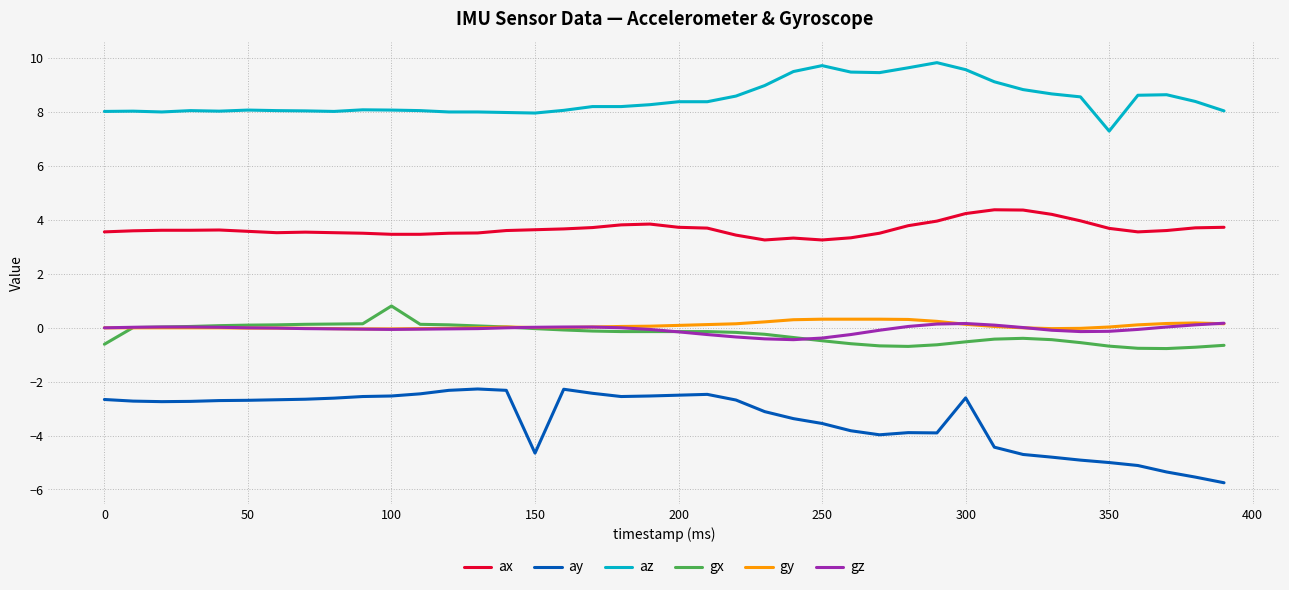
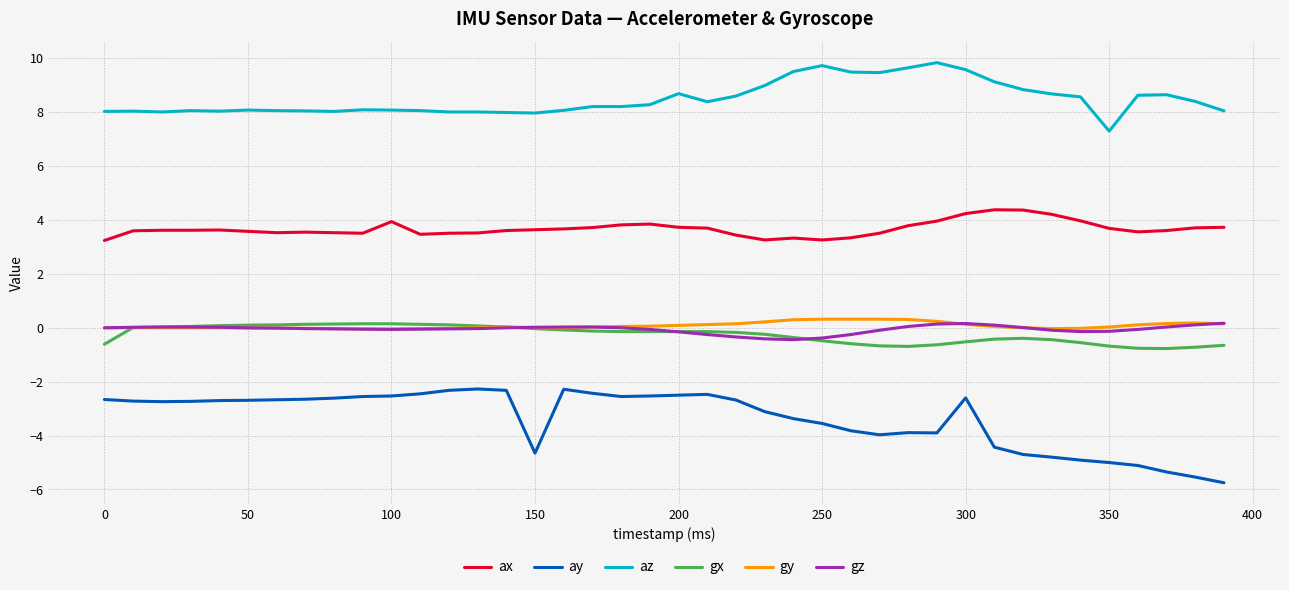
ax, 0: 3.6 -> 3.2
ax, 100: 3.5 -> 3.9
gx, 100: 0.8 -> 0.2
az, 200: 8.4 -> 8.7
